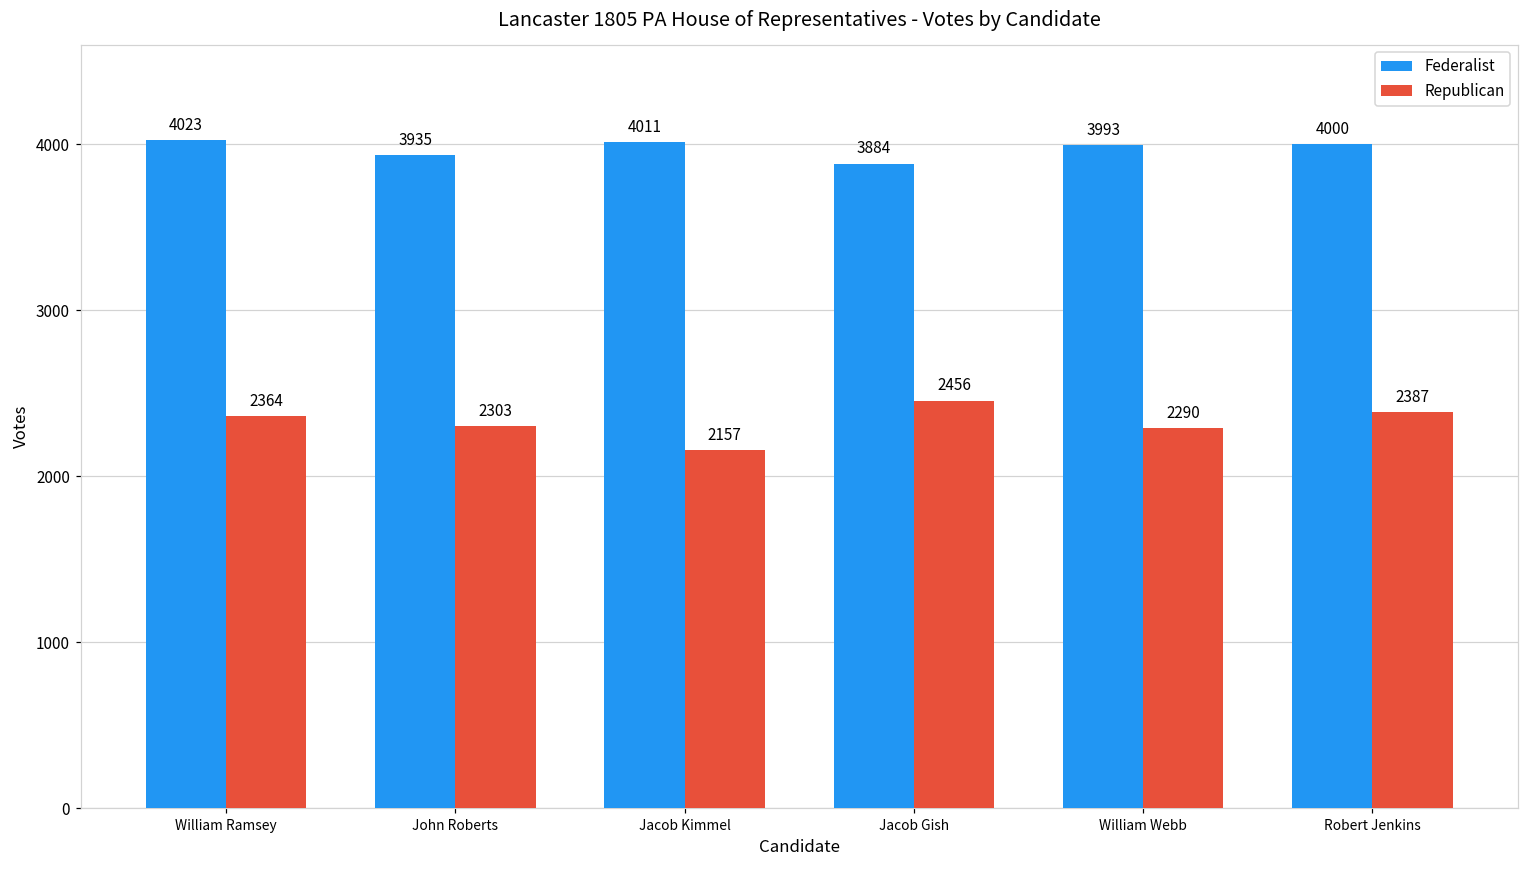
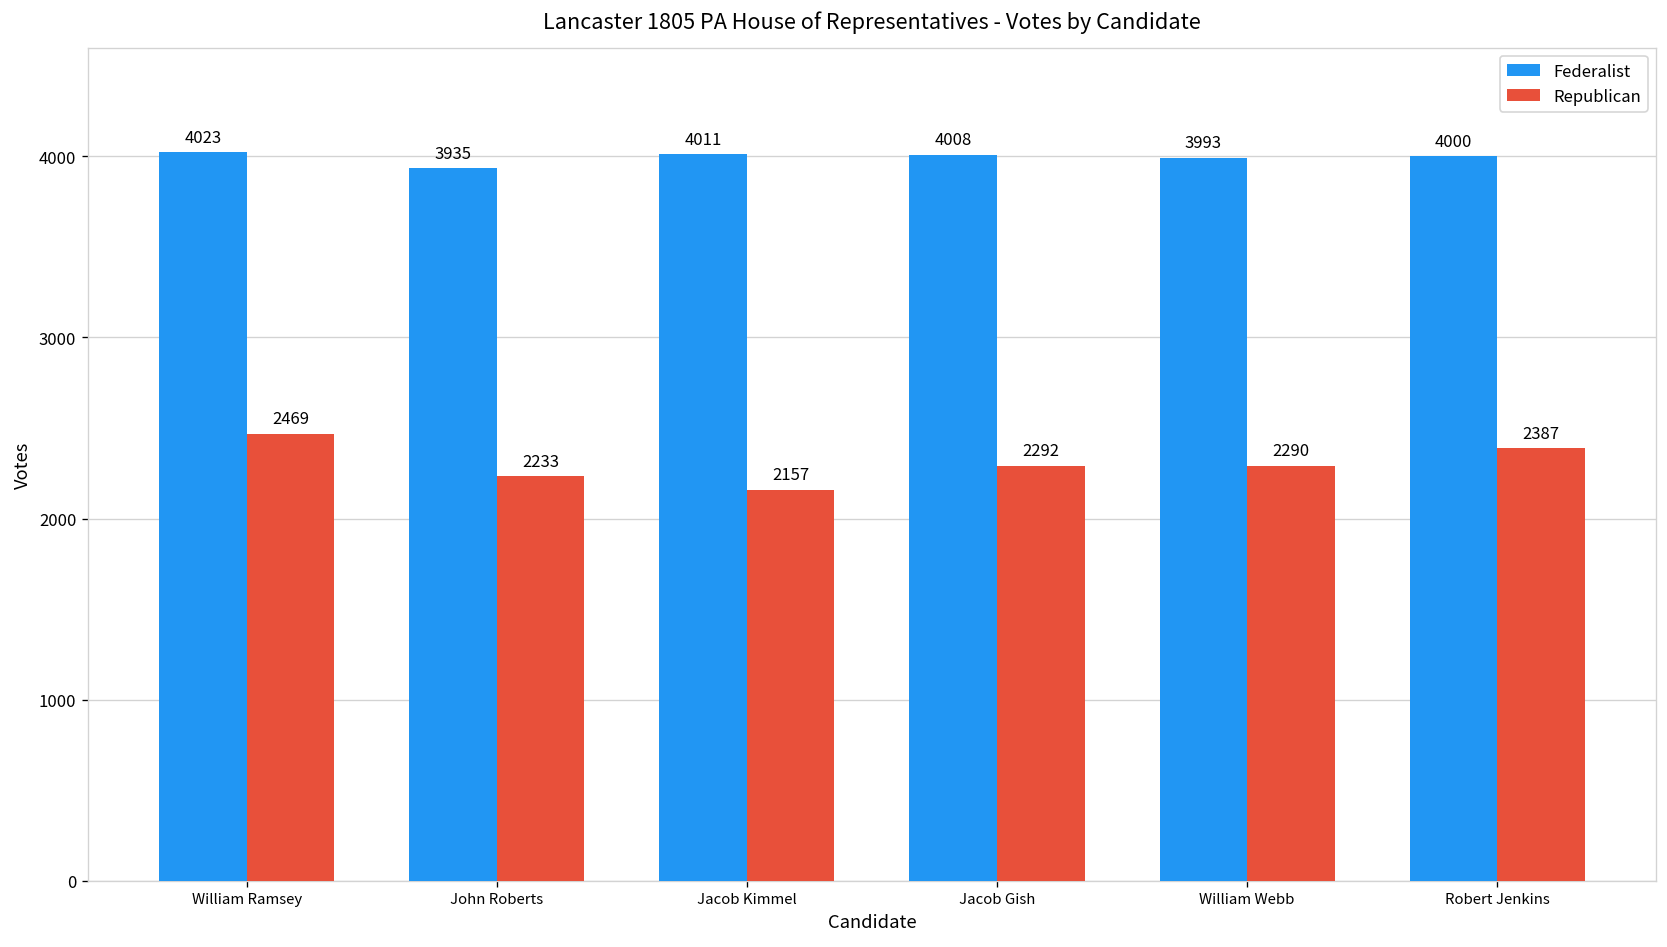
Republican, William Ramsey: 2364 -> 2469
Republican, John Roberts: 2303 -> 2233
Federalist, Jacob Gish: 3884 -> 4008
Republican, Jacob Gish: 2456 -> 2292
